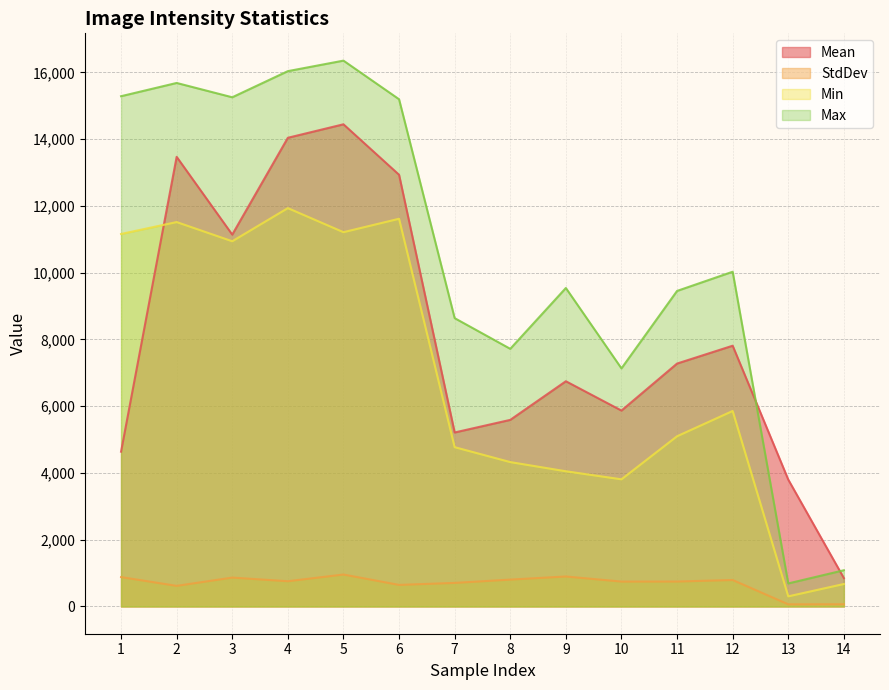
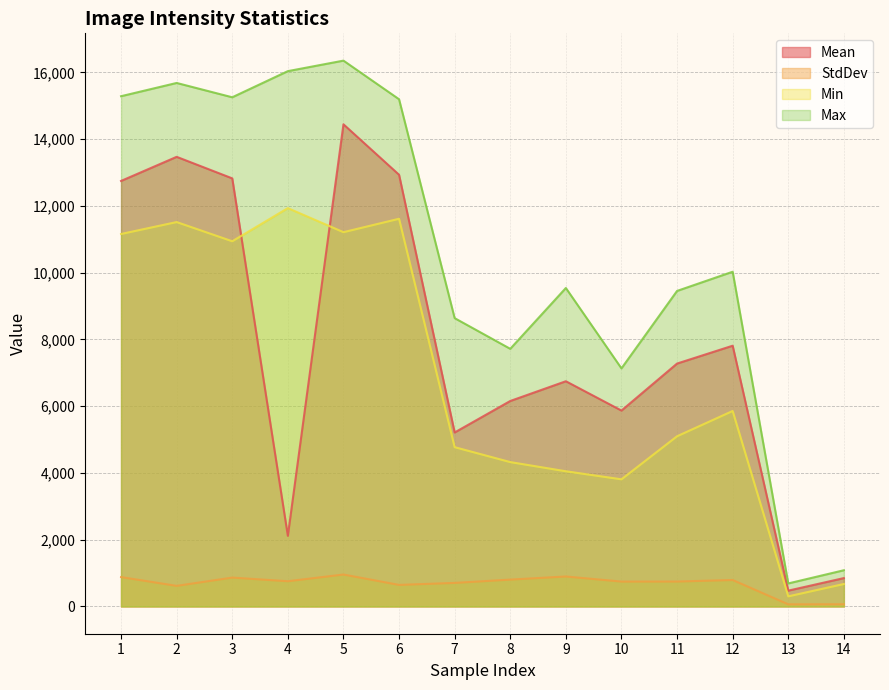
Mean, 1: 4,600 -> 12,700
Mean, 3: 11,100 -> 12,800
Mean, 4: 14,000 -> 2,100
Mean, 8: 5,600 -> 6,200
Mean, 13: 3,800 -> 500
